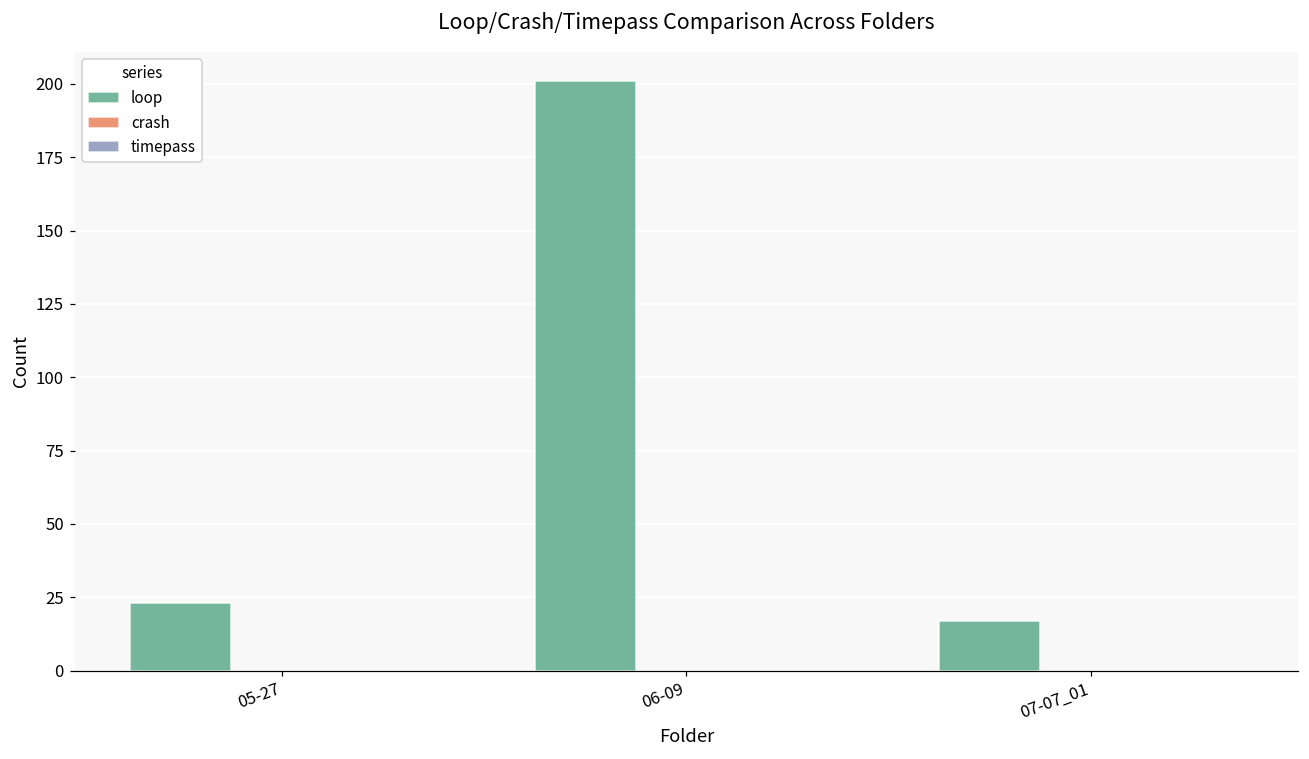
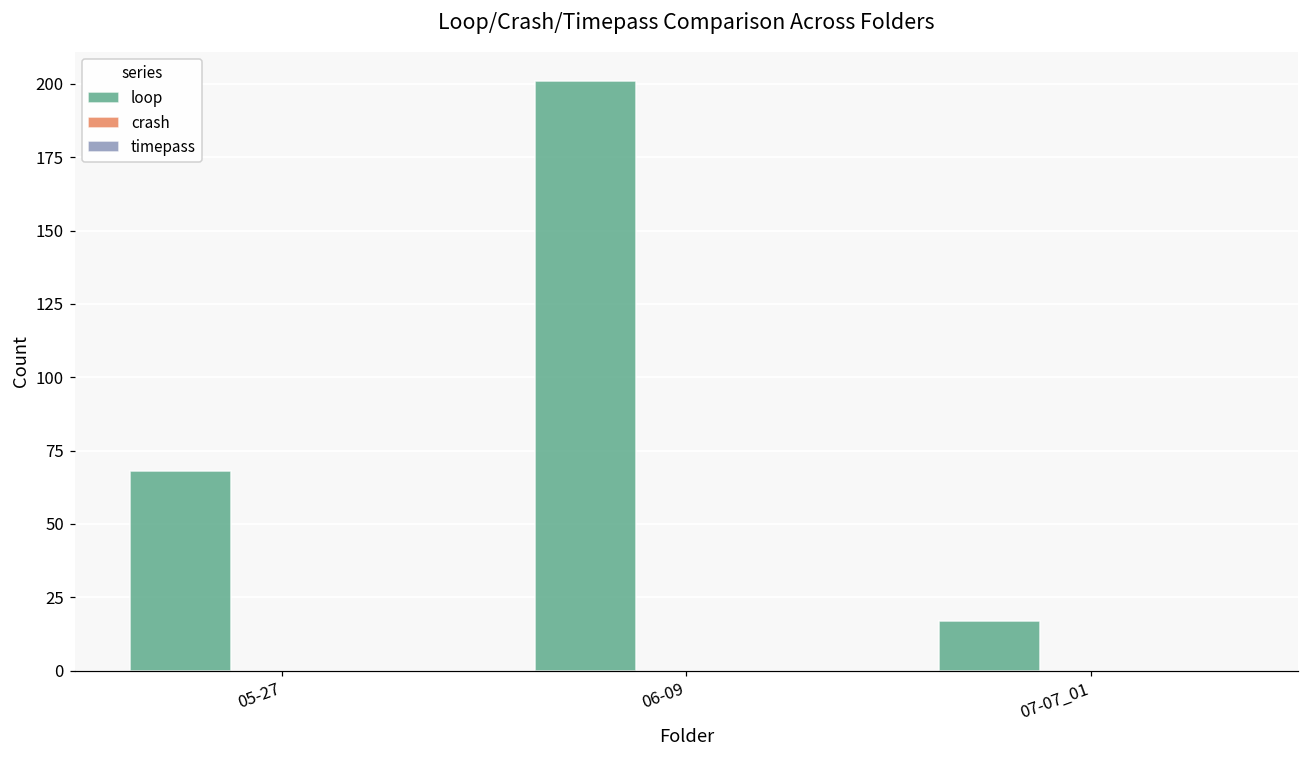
loop, 05-27: 23 -> 68
